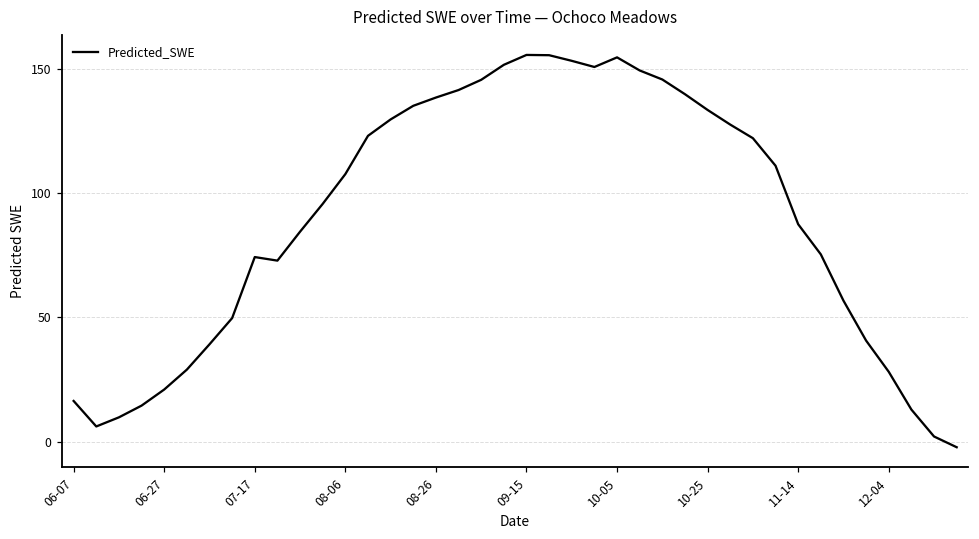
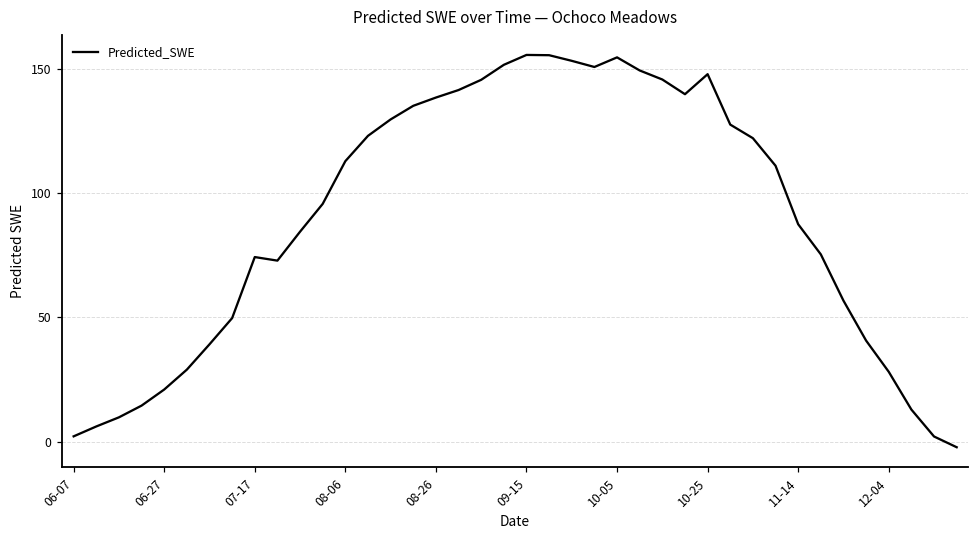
06-07: 16 -> 2
08-06: 108 -> 113
10-25: 134 -> 148
